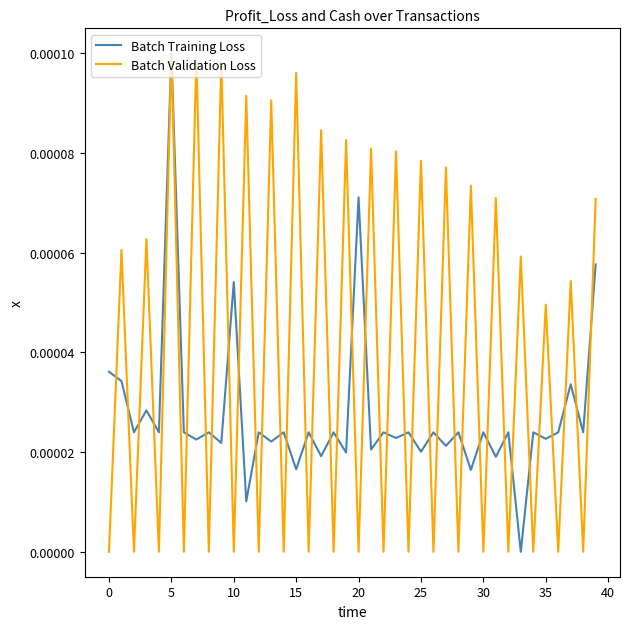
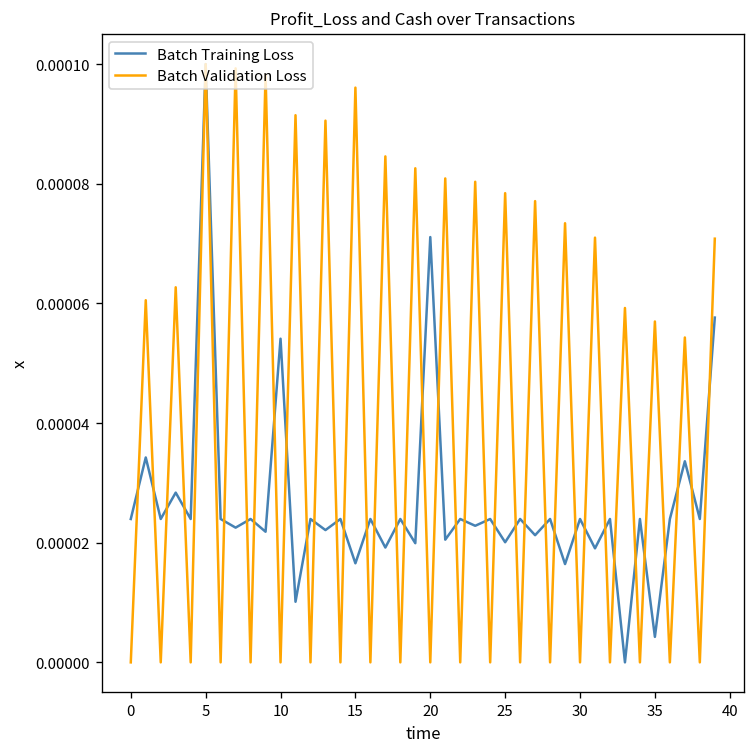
Batch Training Loss, 0: 0.000036 -> 0.000024
Batch Training Loss, 35: 0.000023 -> 0.000004
Batch Validation Loss, 35: 0.000050 -> 0.000057
